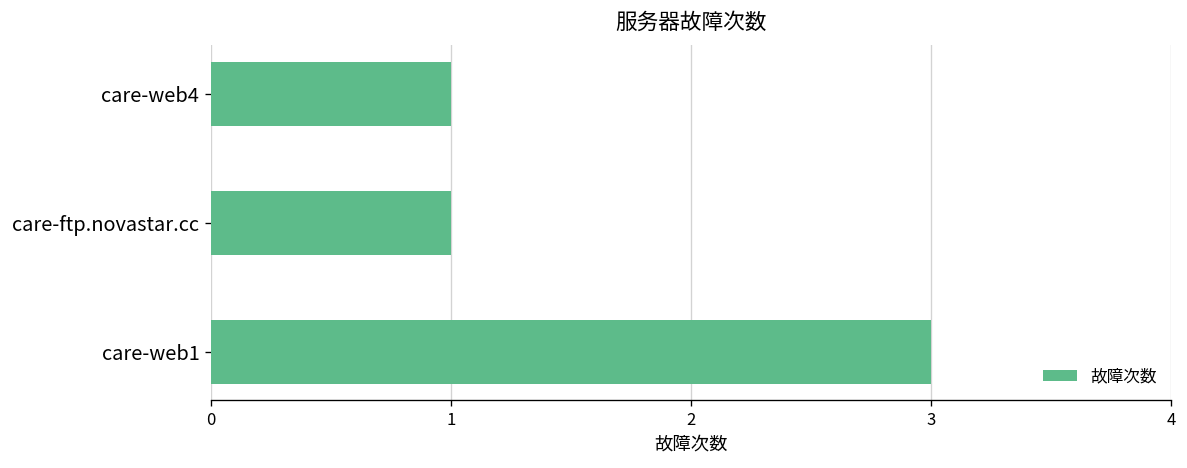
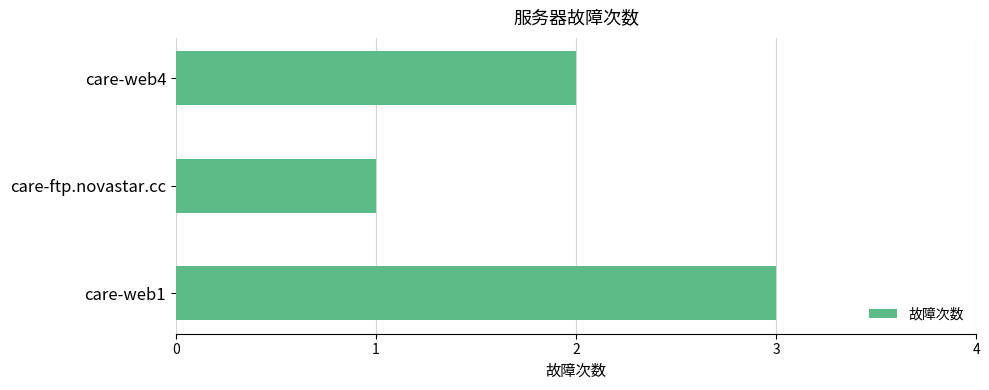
care-web4: 1 -> 2
